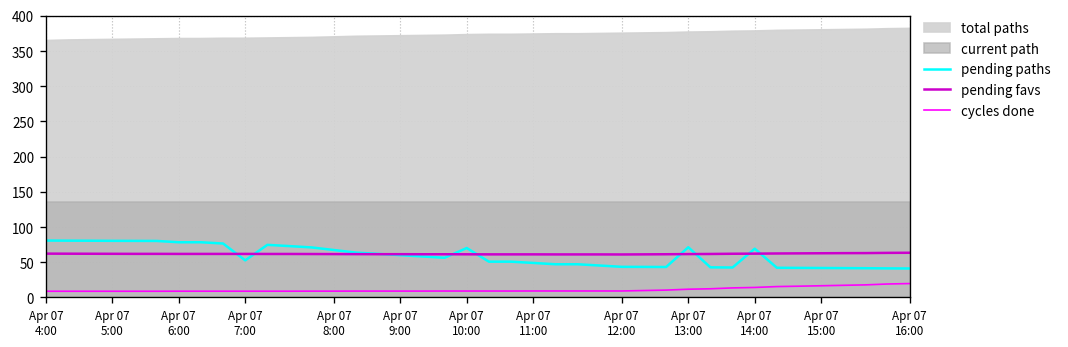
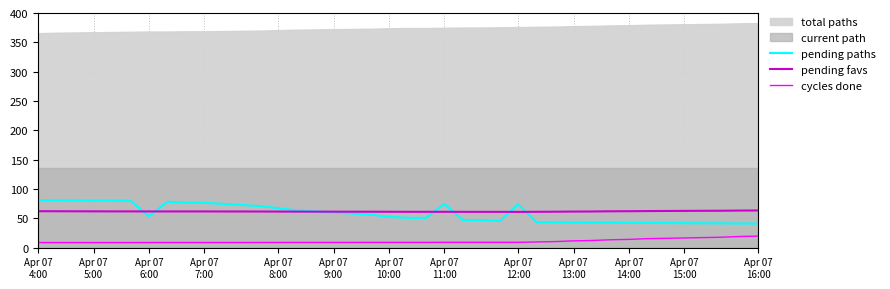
pending paths, Apr 07 6:00: 80 -> 50
pending paths, Apr 07 7:00: 50 -> 80
pending paths, Apr 07 10:00: 70 -> 50
pending paths, Apr 07 11:00: 50 -> 70
pending paths, Apr 07 12:00: 40 -> 70
pending paths, Apr 07 13:00: 70 -> 40
pending paths, Apr 07 14:00: 70 -> 40
